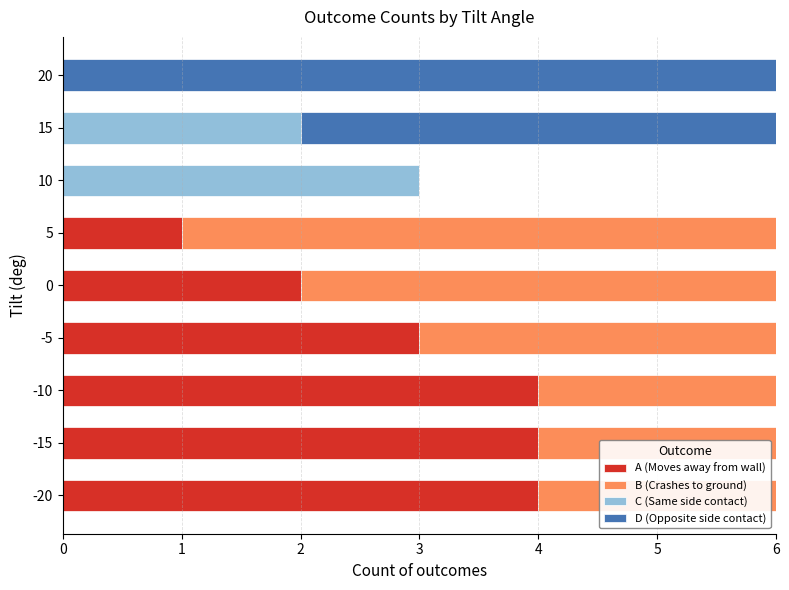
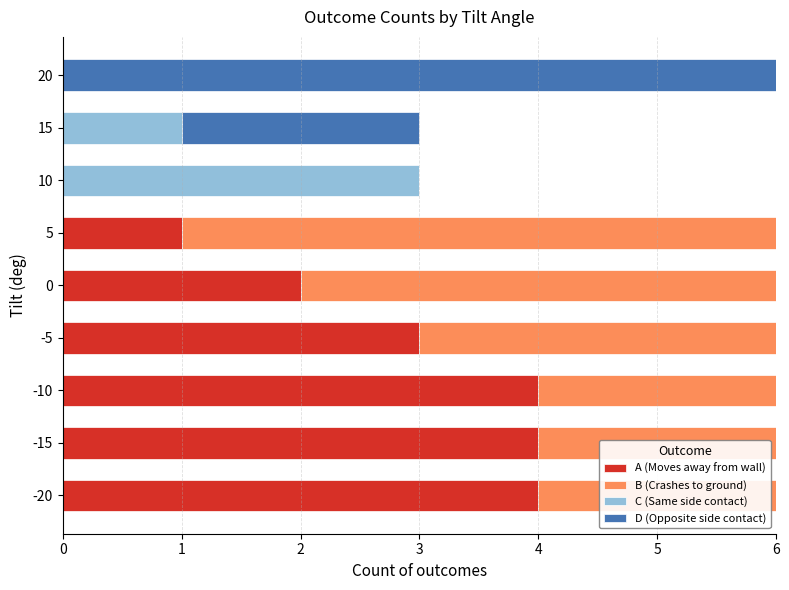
C (Same side contact), 15: 2 -> 1
D (Opposite side contact), 15: 4 -> 2
